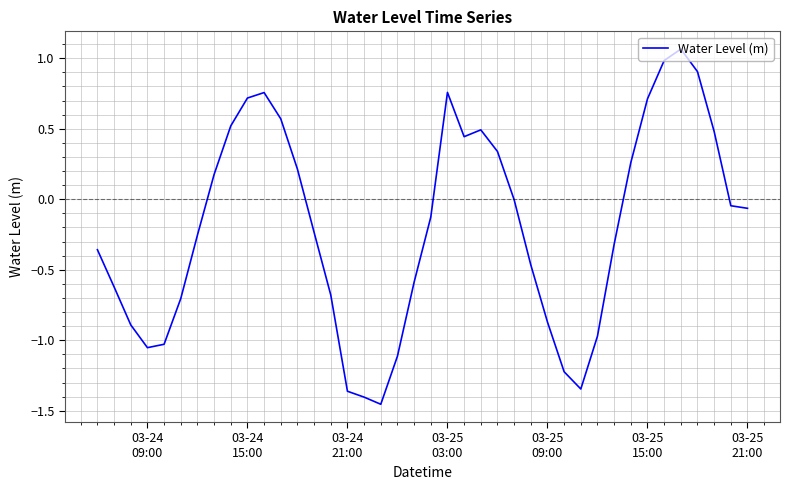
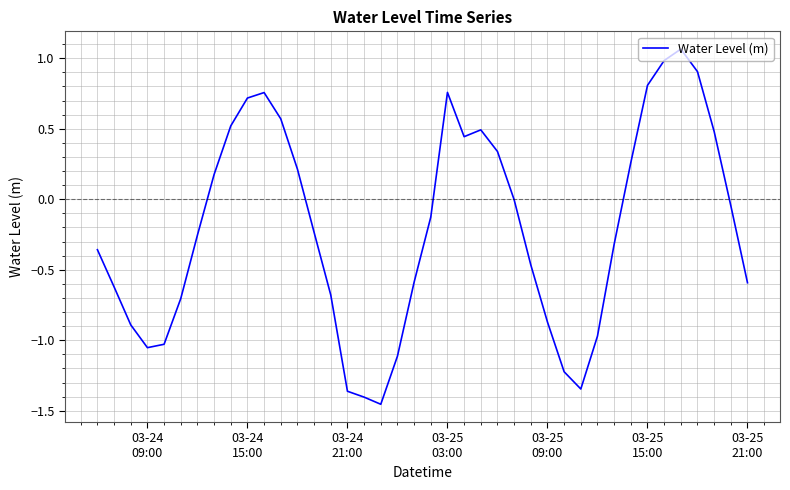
03-25 15:00: 0.71 -> 0.81
03-25 21:00: -0.06 -> -0.59
